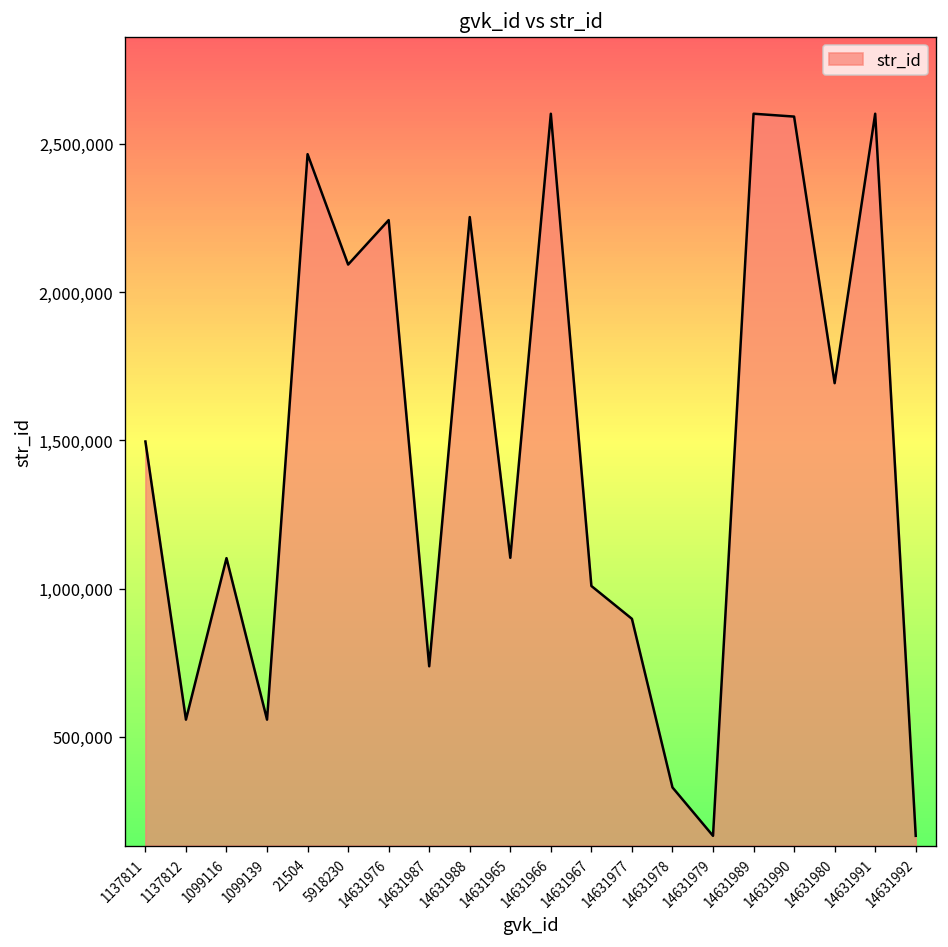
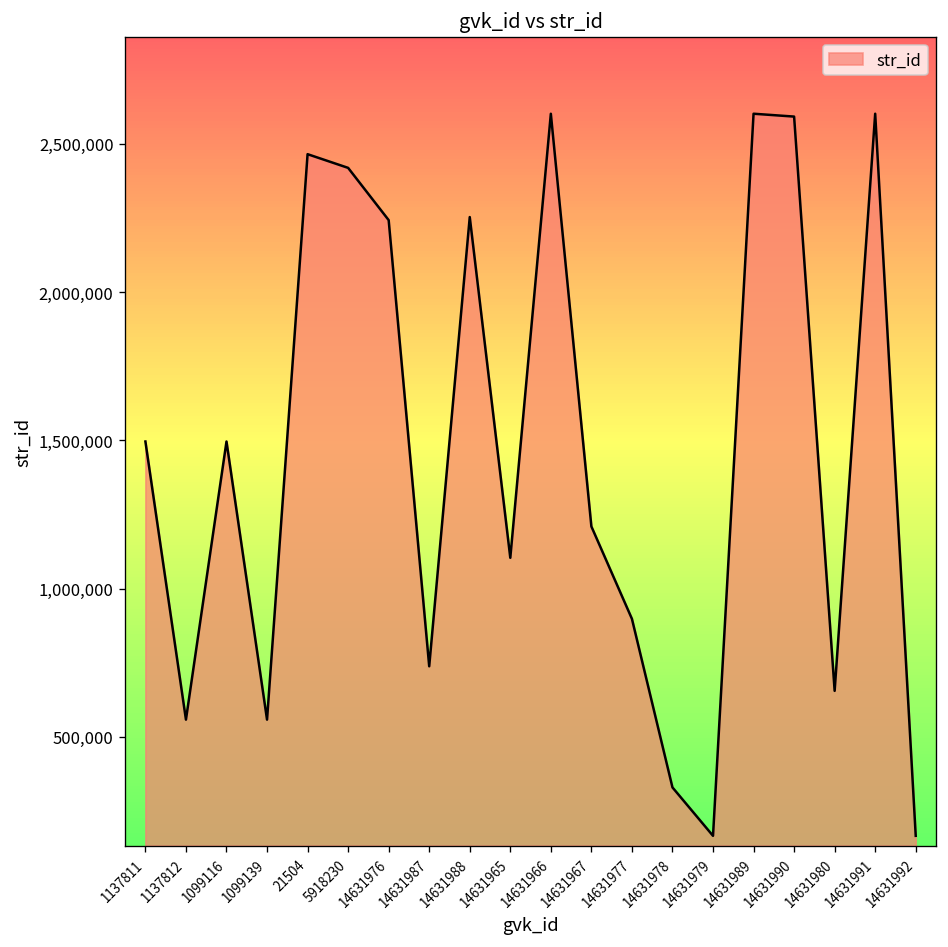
1099116: 1,100,000 -> 1,500,000
5918230: 2,090,000 -> 2,420,000
14631967: 1,010,000 -> 1,210,000
14631980: 1,690,000 -> 650,000
